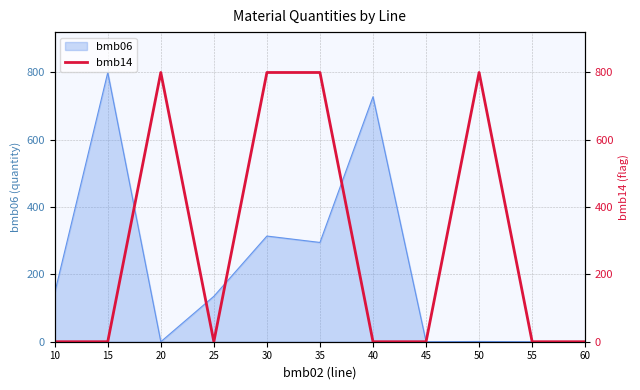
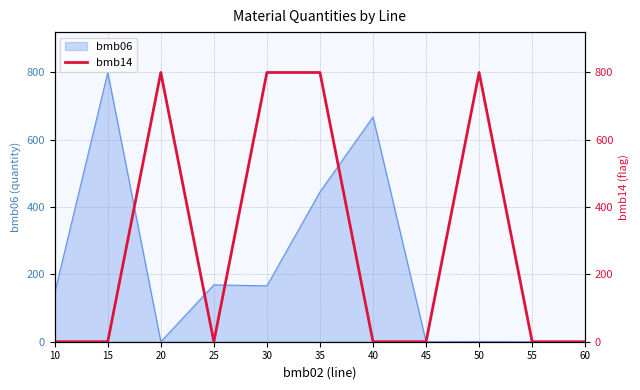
bmb06, 25: 140 -> 170
bmb06, 30: 310 -> 170
bmb06, 35: 300 -> 450
bmb06, 40: 730 -> 670
